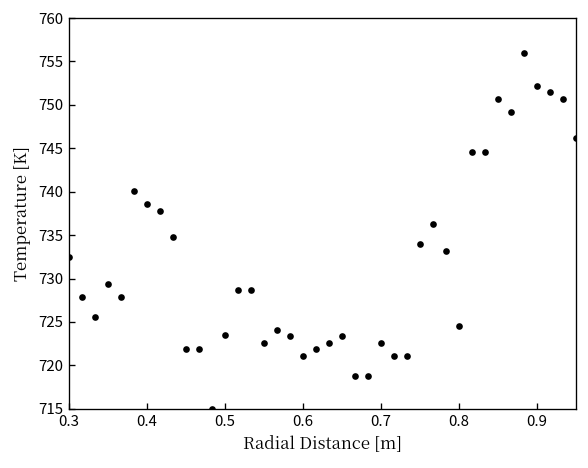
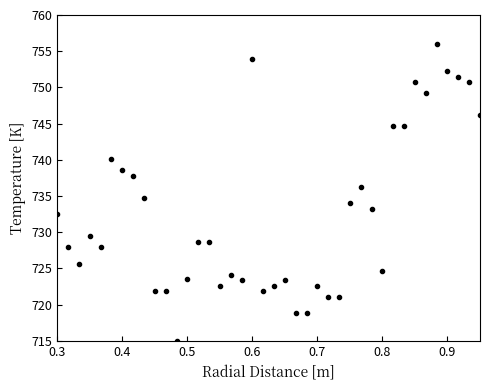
0.6: 721 -> 754
